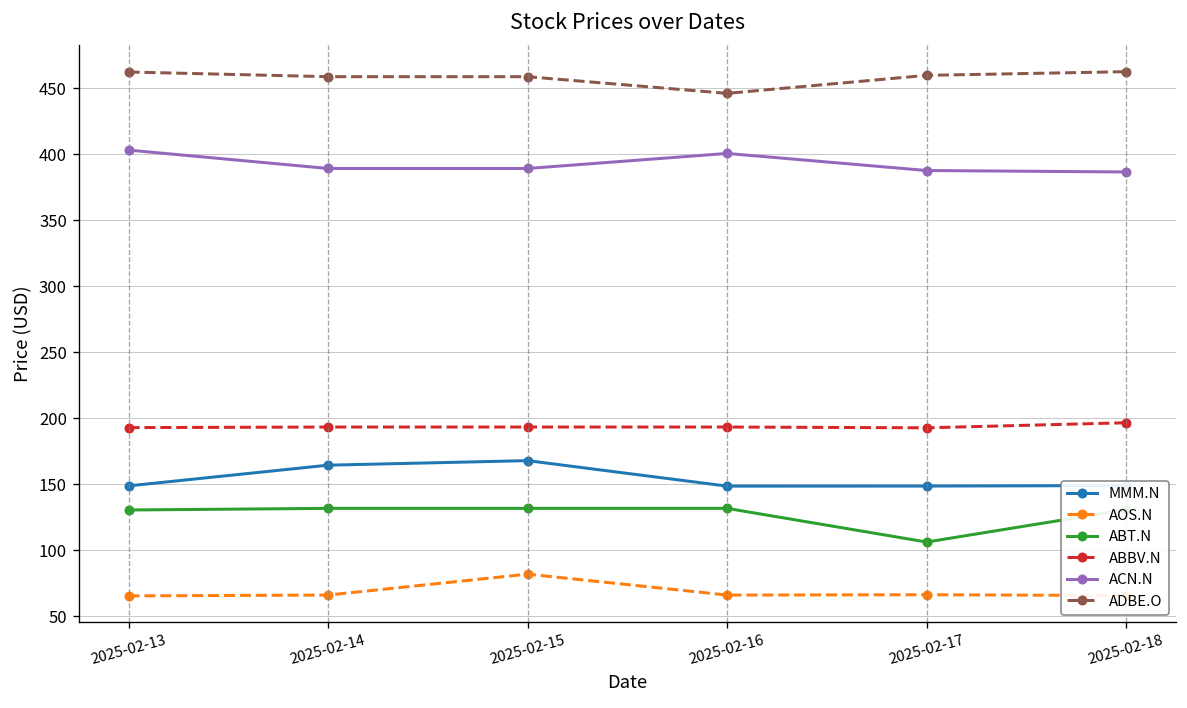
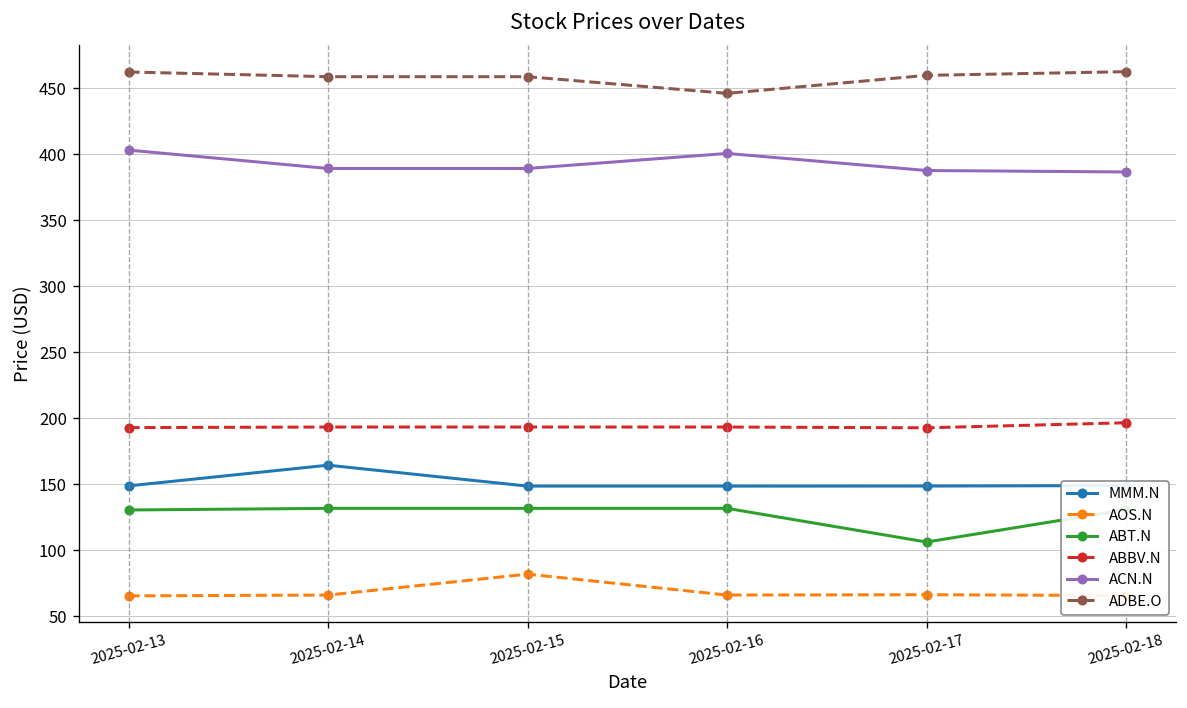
MMM.N, 2025-02-15: 168 -> 148
